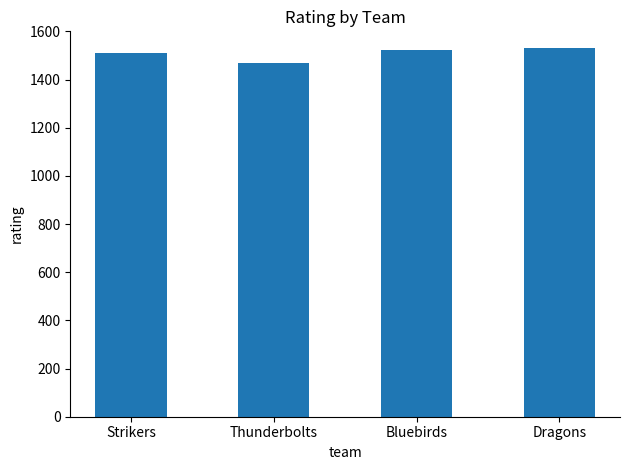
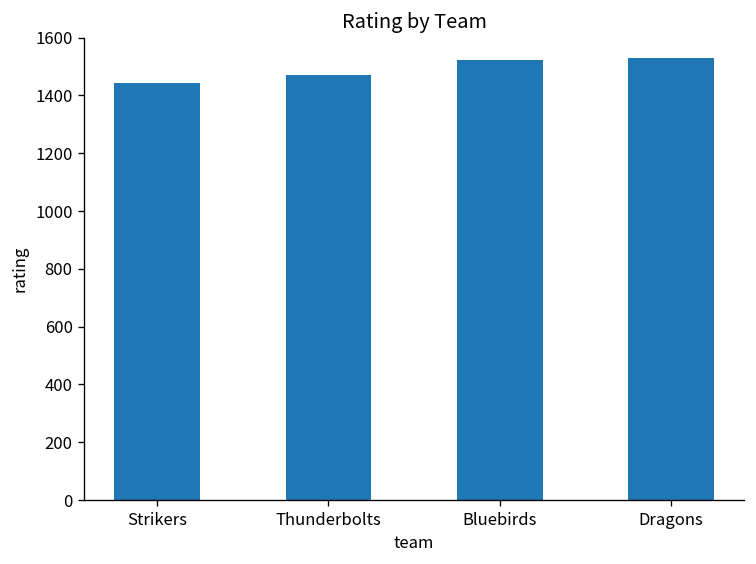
Strikers: 1510 -> 1440
